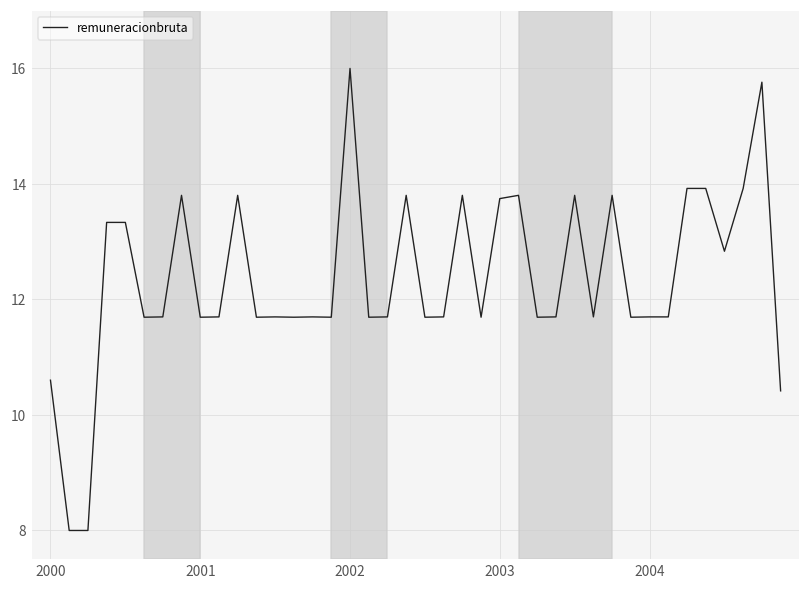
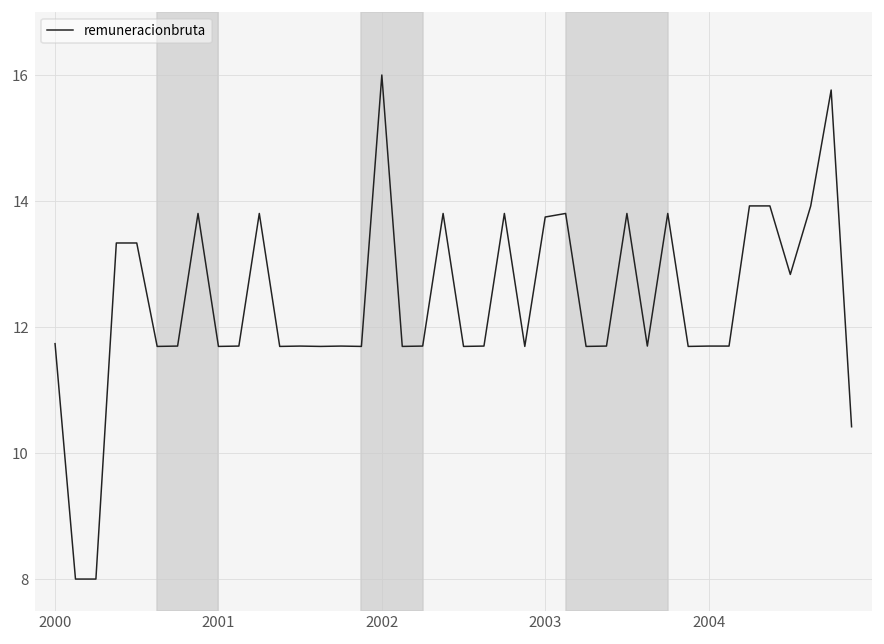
2000: 10.6 -> 11.7
